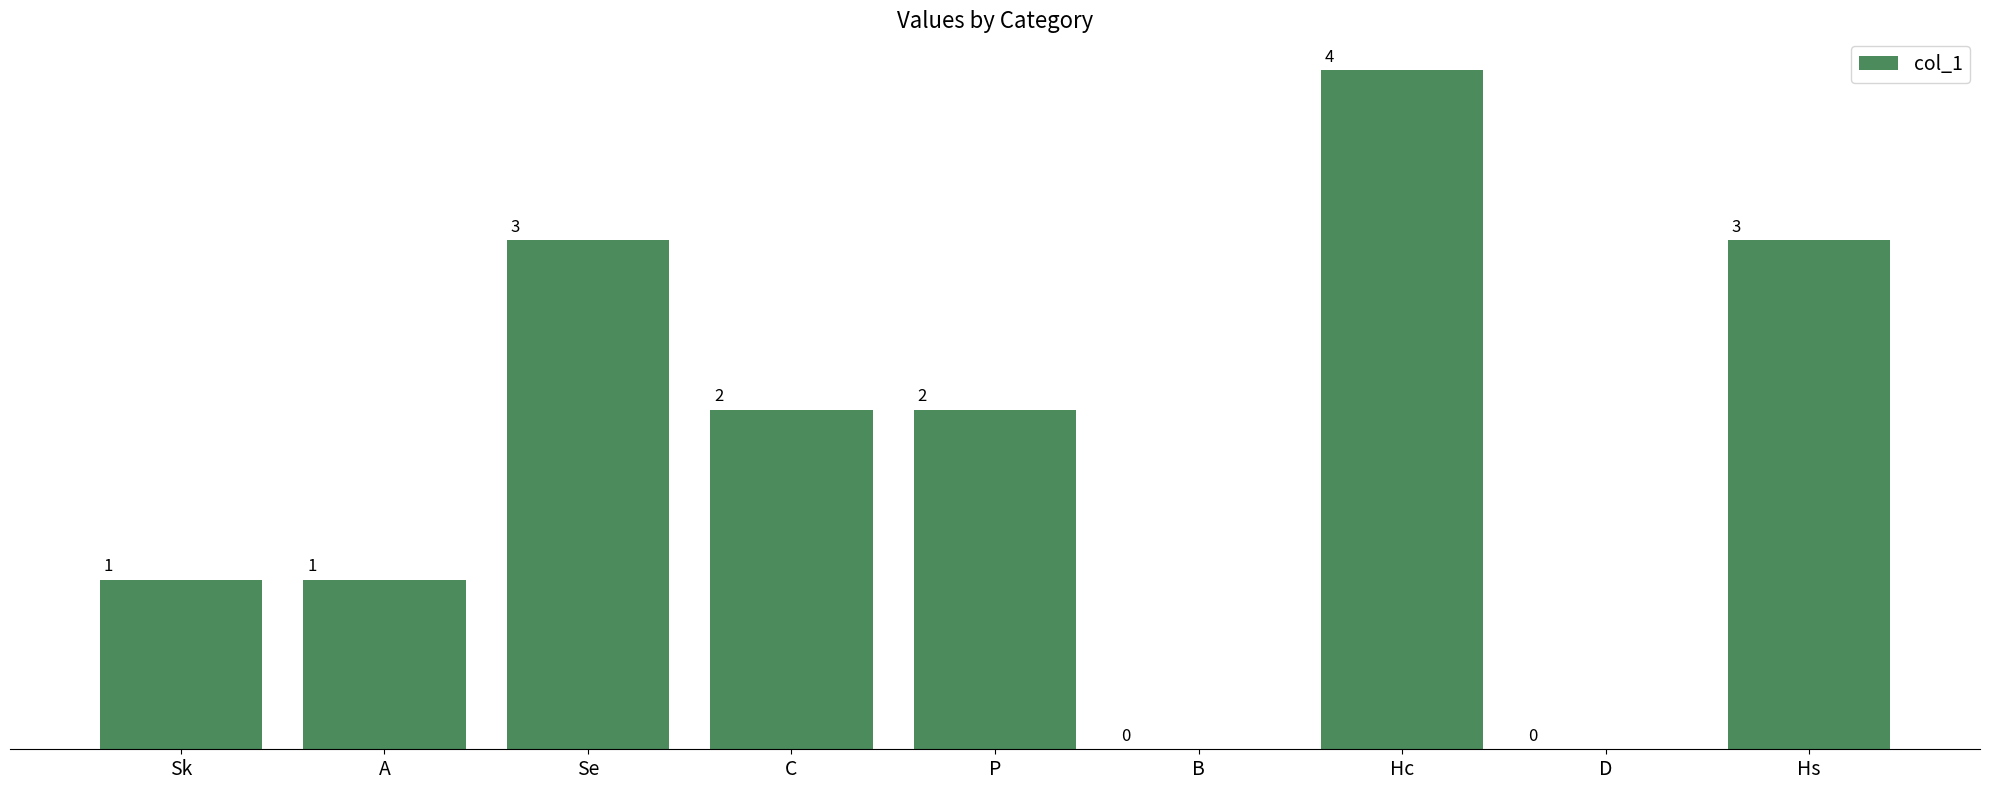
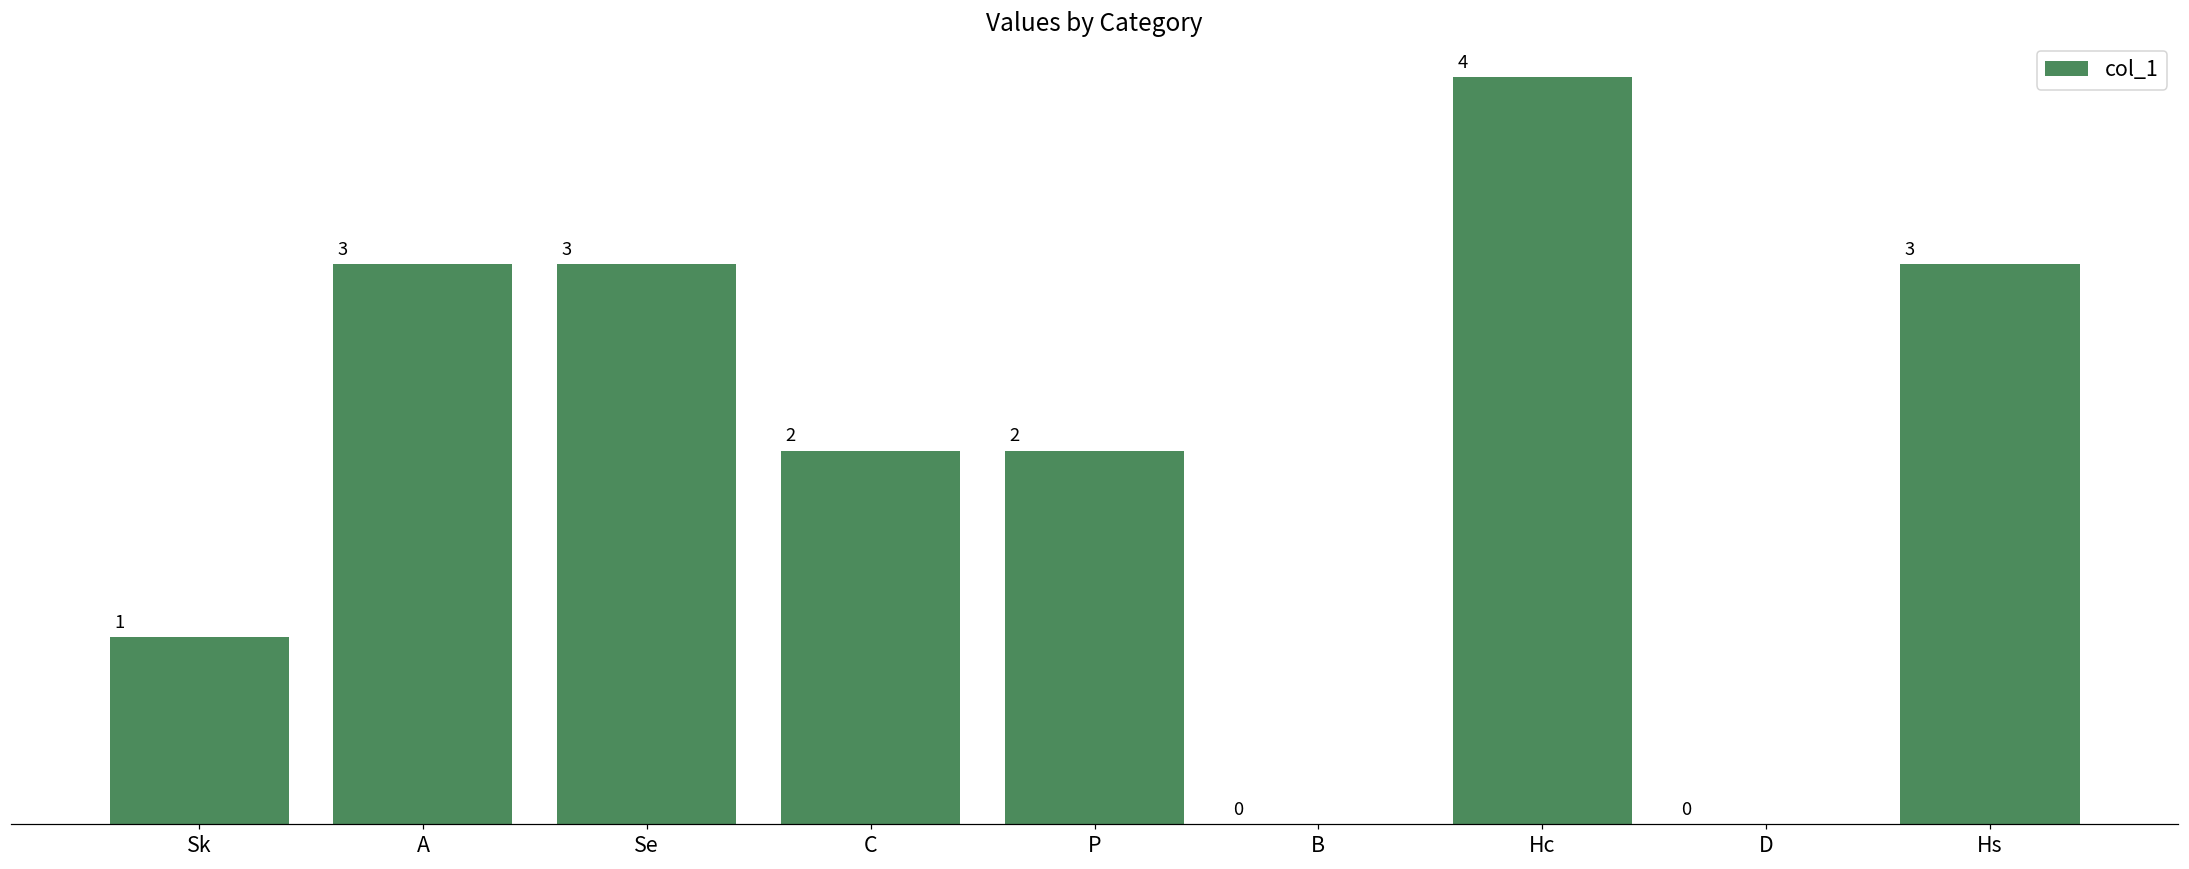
A: 1 -> 3
